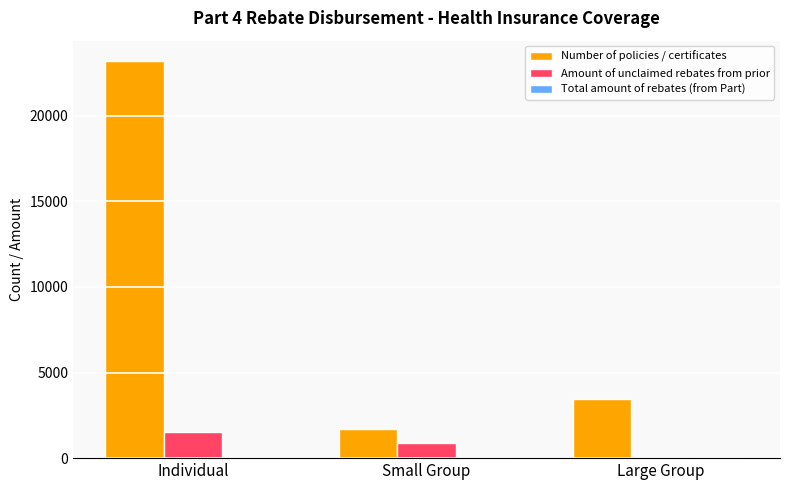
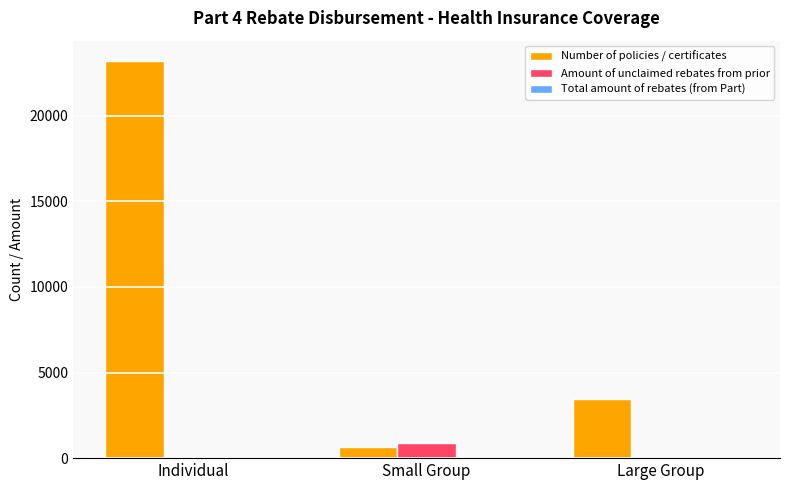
Amount of unclaimed rebates from prior, Individual: 1500 -> 0
Number of policies / certificates, Small Group: 1700 -> 700
